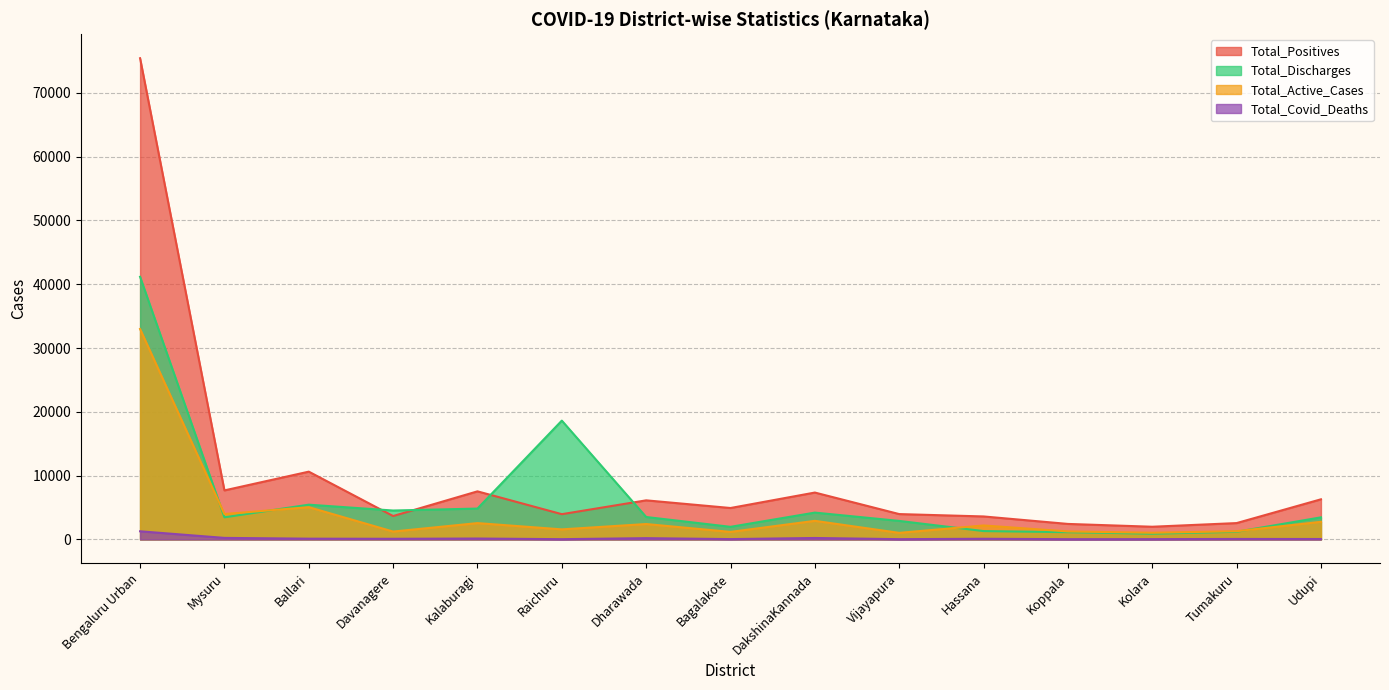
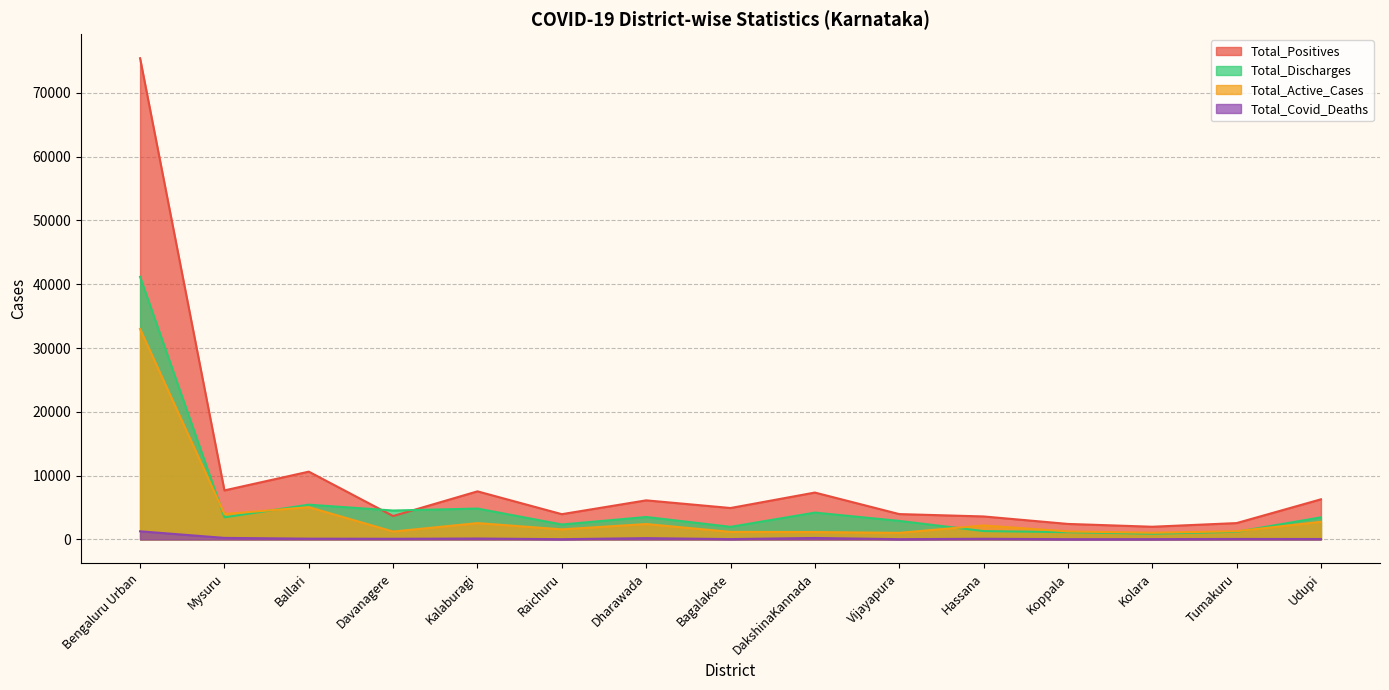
Total_Discharges, Raichuru: 19000 -> 2000
Total_Active_Cases, DakshinaKannada: 3000 -> 1000
